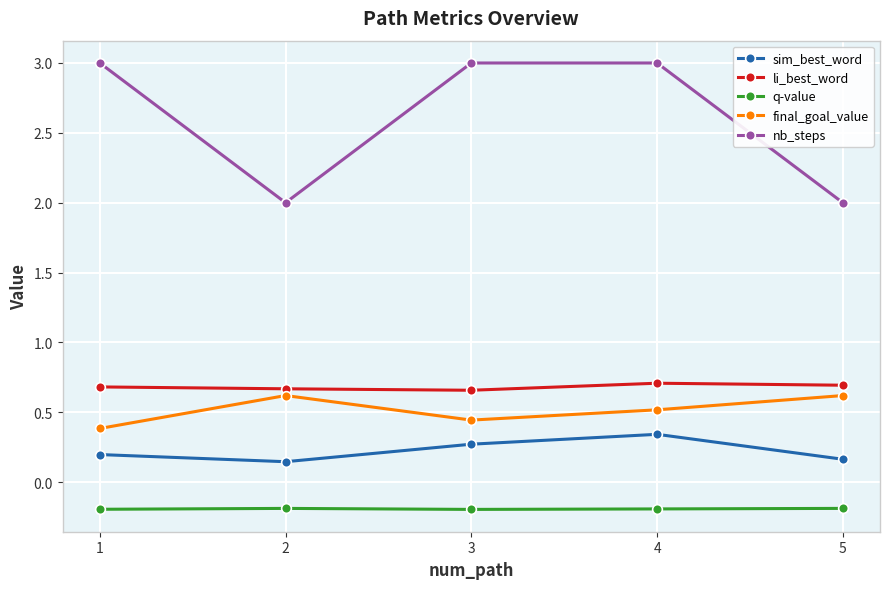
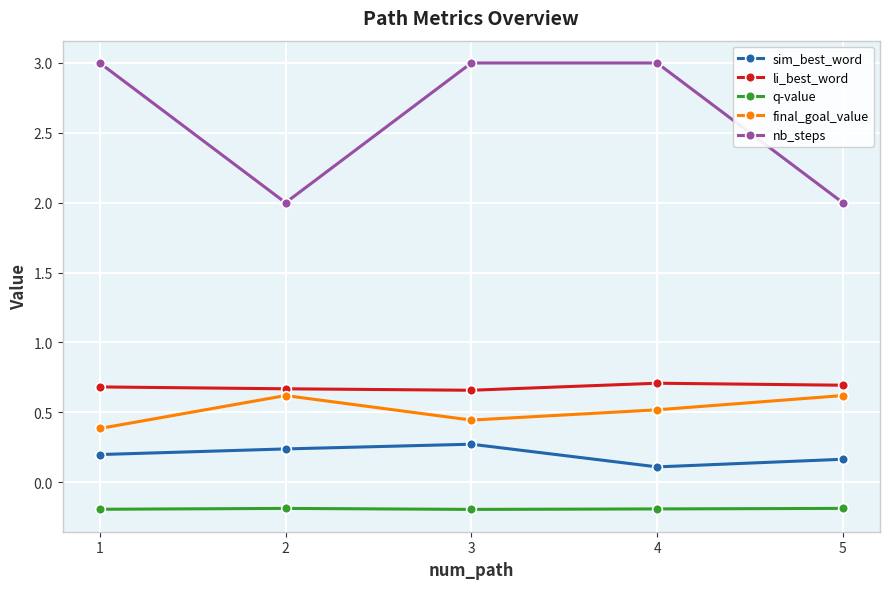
sim_best_word, 2: 0.15 -> 0.24
sim_best_word, 4: 0.34 -> 0.11
